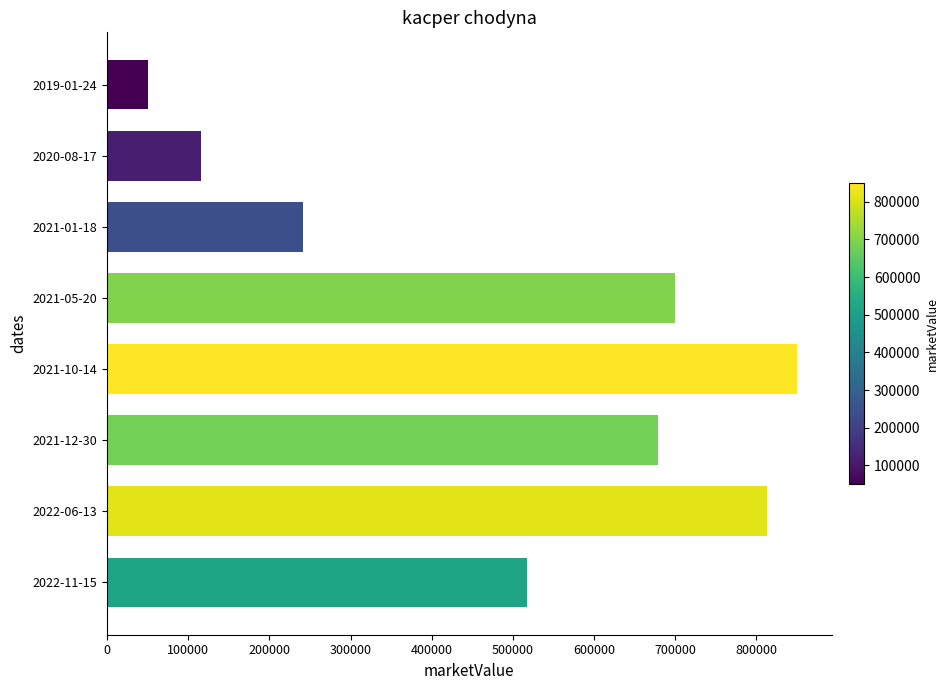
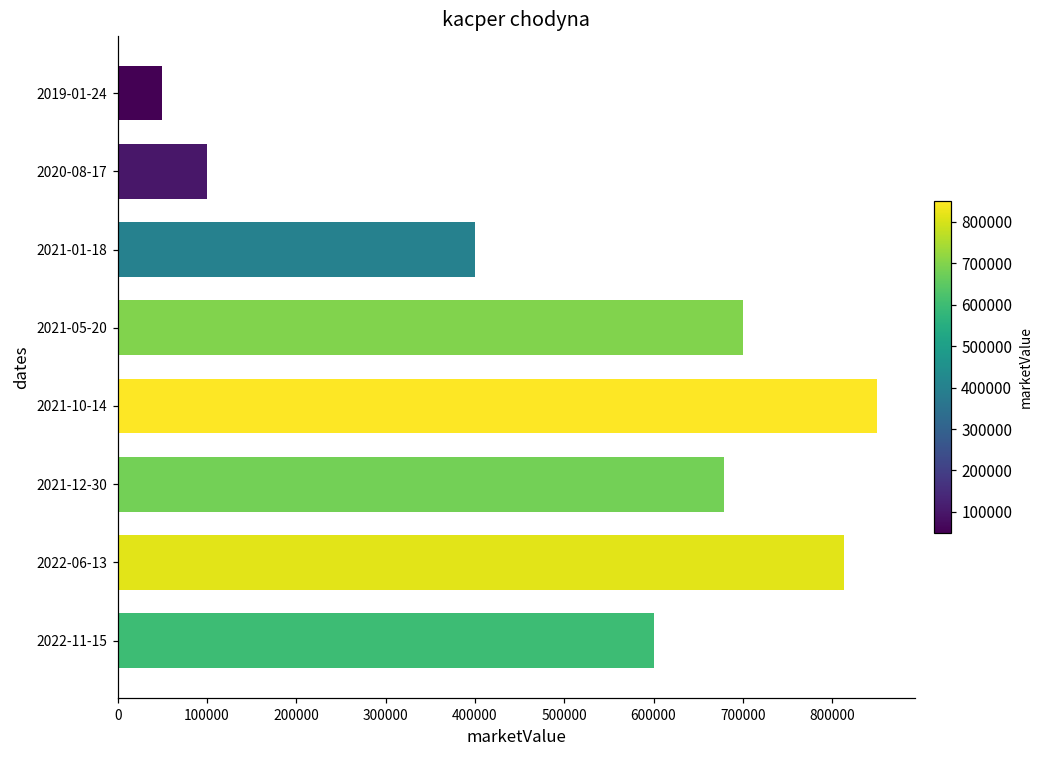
2020-08-17: 120000 -> 100000
2021-01-18: 240000 -> 400000
2022-11-15: 520000 -> 600000
